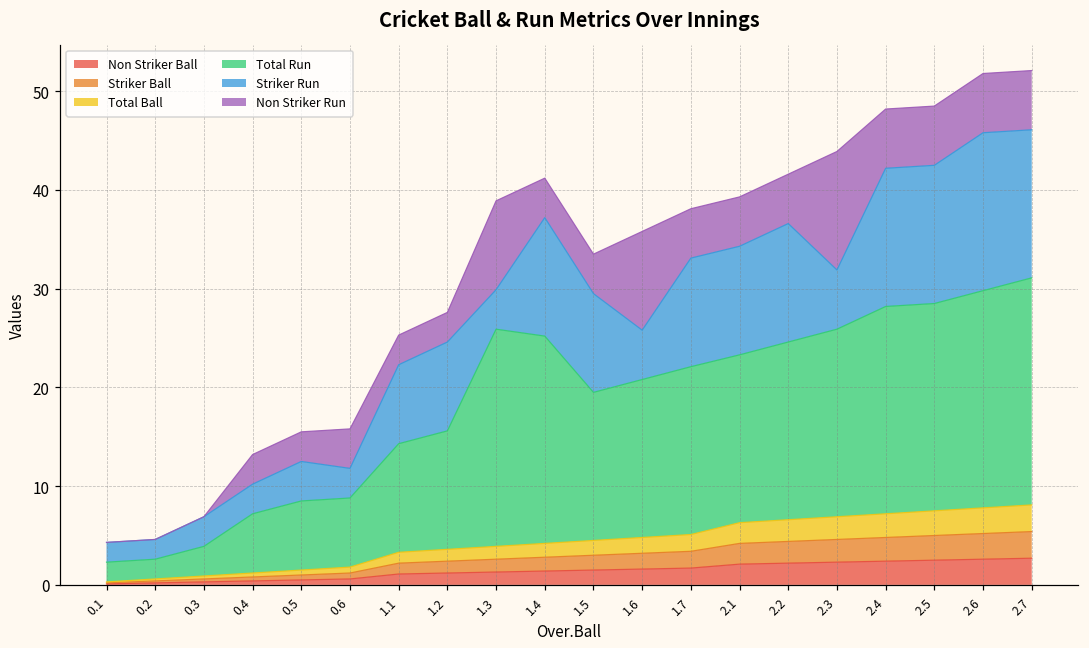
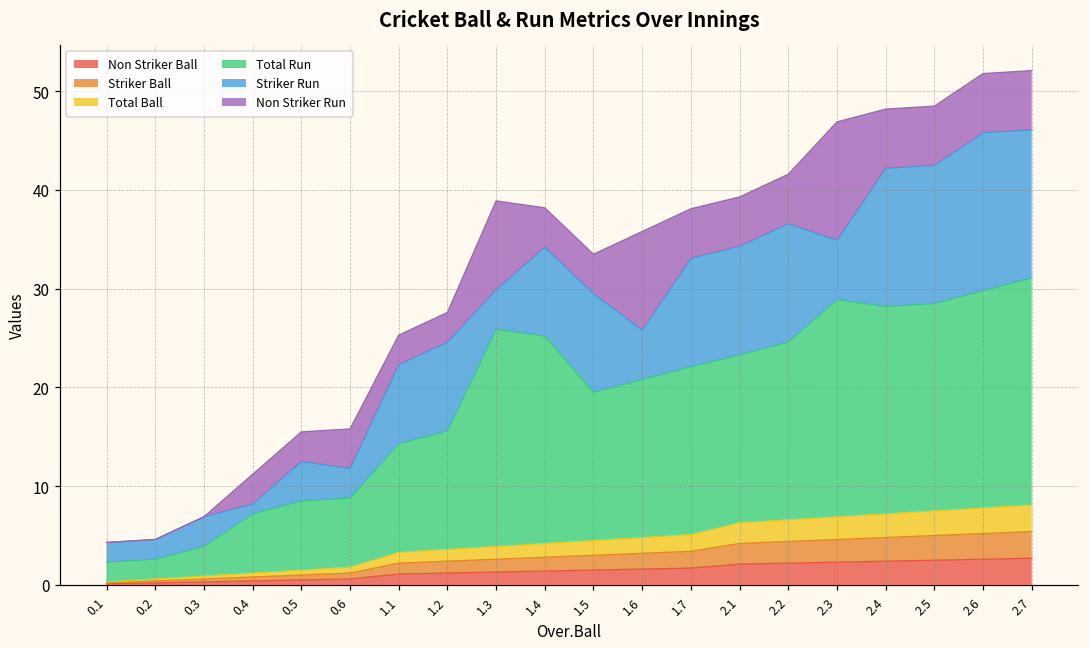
Striker Run, 0.4: 3 -> 1
Striker Run, 1.4: 12 -> 9
Total Run, 2.3: 19 -> 22
